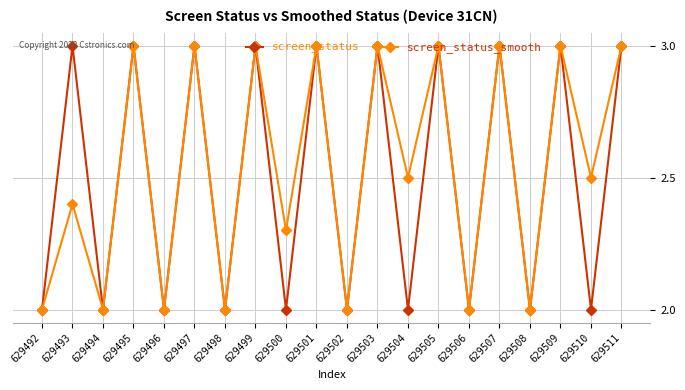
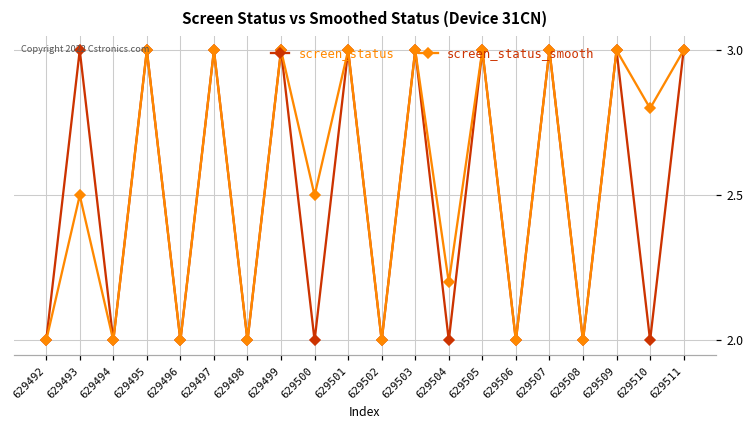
screen_status_smooth, 629493: 2.4 -> 2.5
screen_status_smooth, 629500: 2.3 -> 2.5
screen_status_smooth, 629504: 2.5 -> 2.2
screen_status_smooth, 629510: 2.5 -> 2.8
